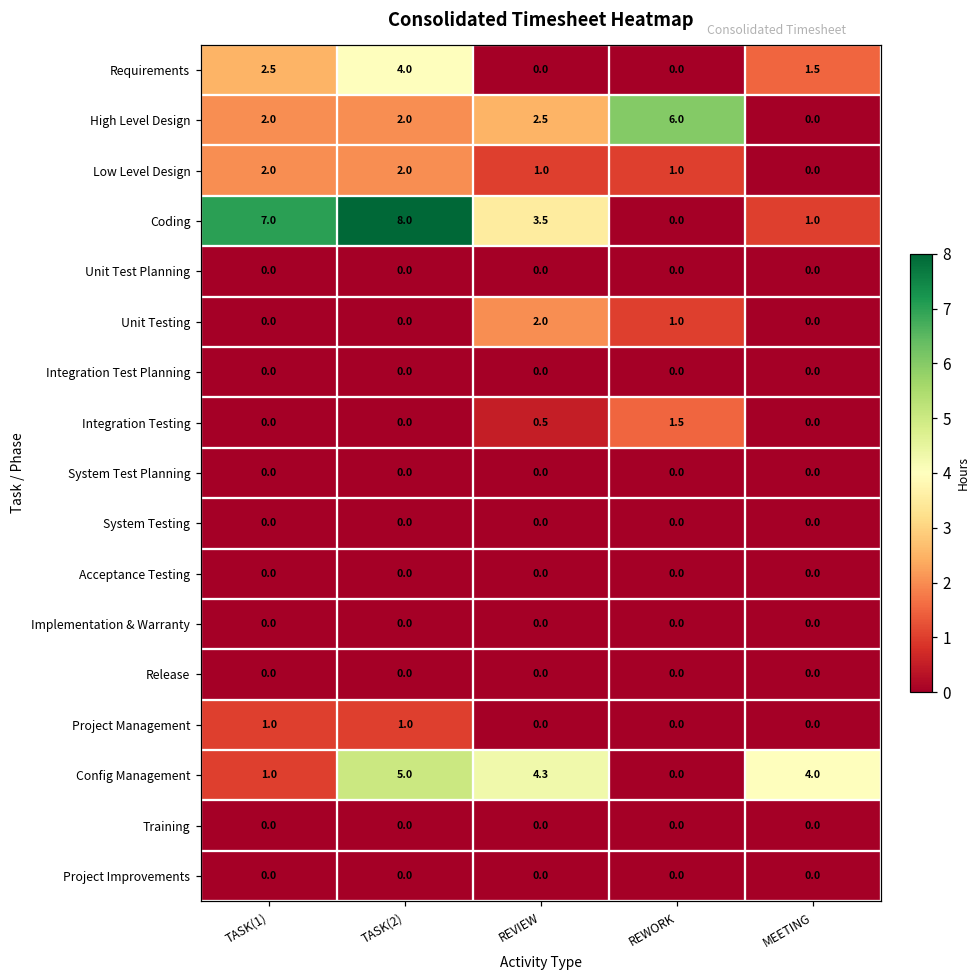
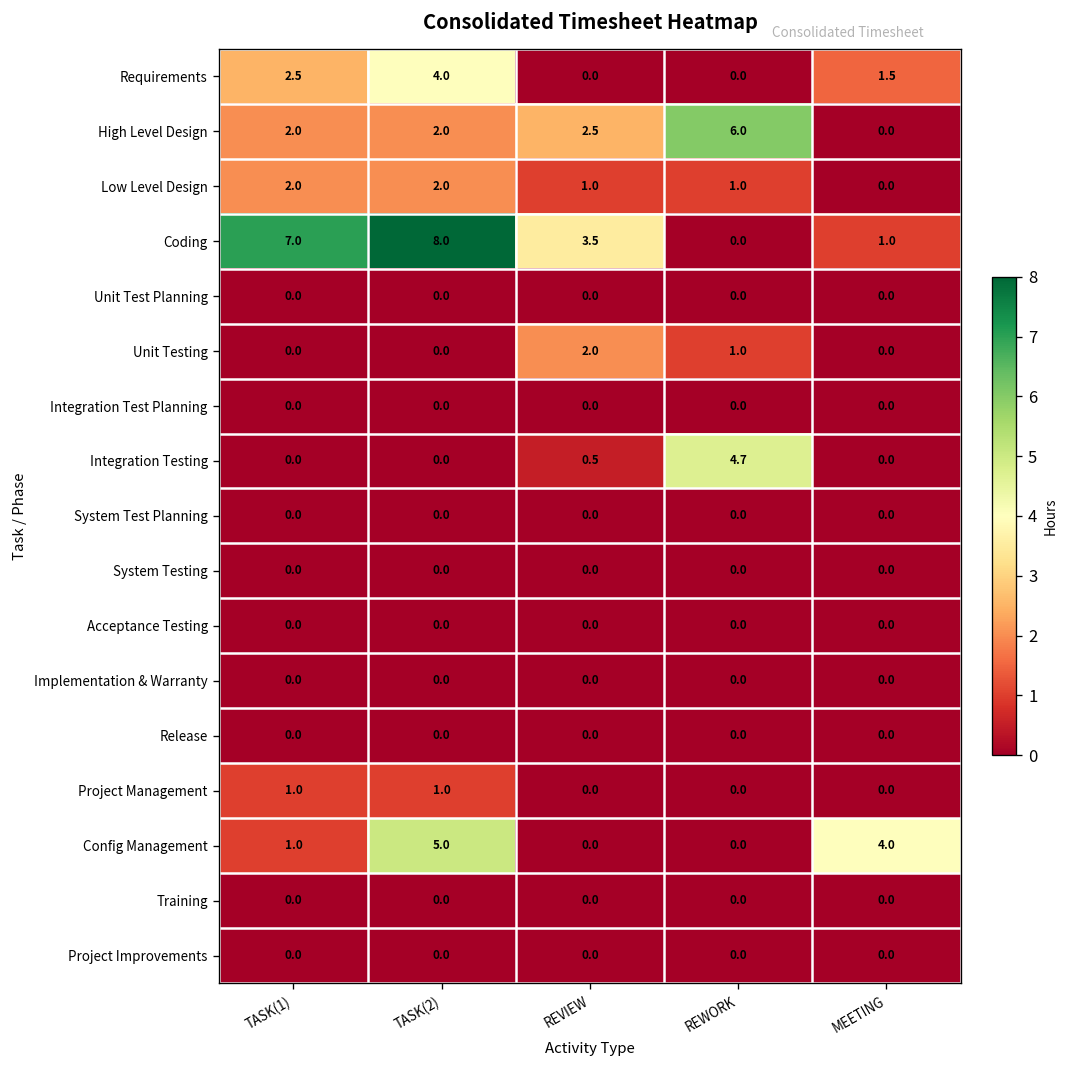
Integration Testing, REWORK: 1.5 -> 4.7
Config Management, REVIEW: 4.3 -> 0.0
